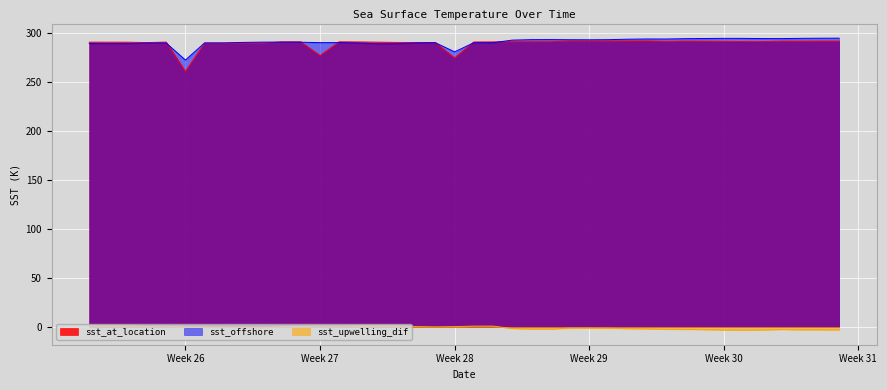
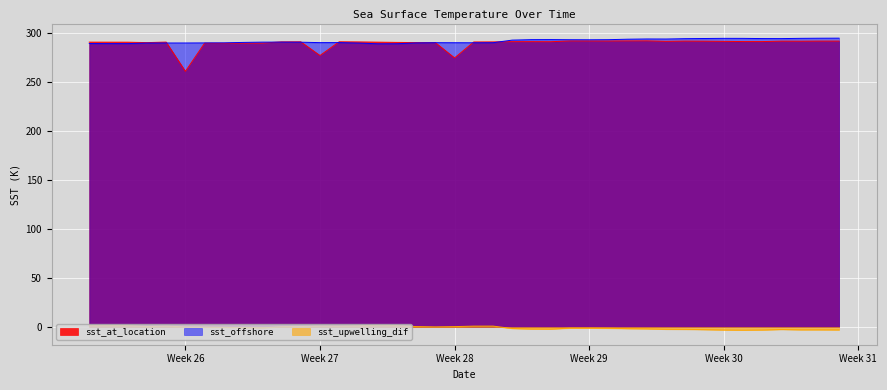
sst_offshore, Week 26: 270 -> 290
sst_offshore, Week 28: 280 -> 290
